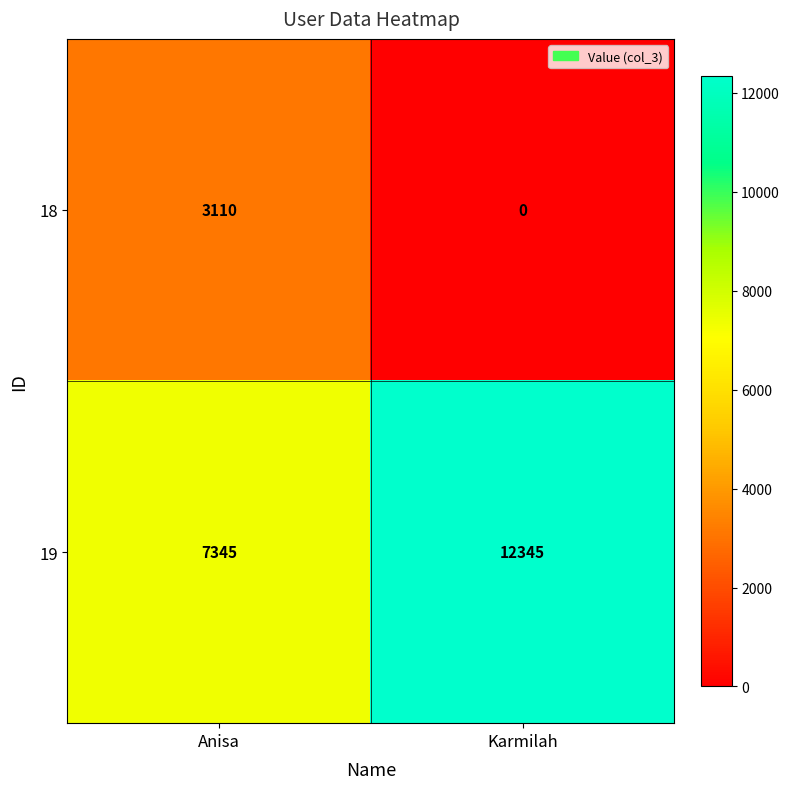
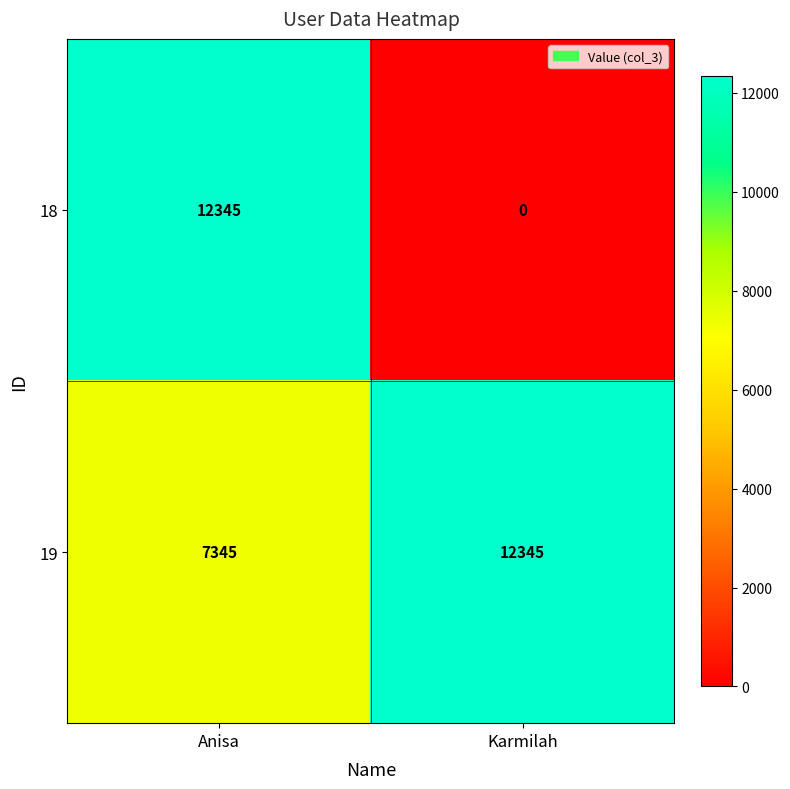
18, Anisa: 3110 -> 12345
